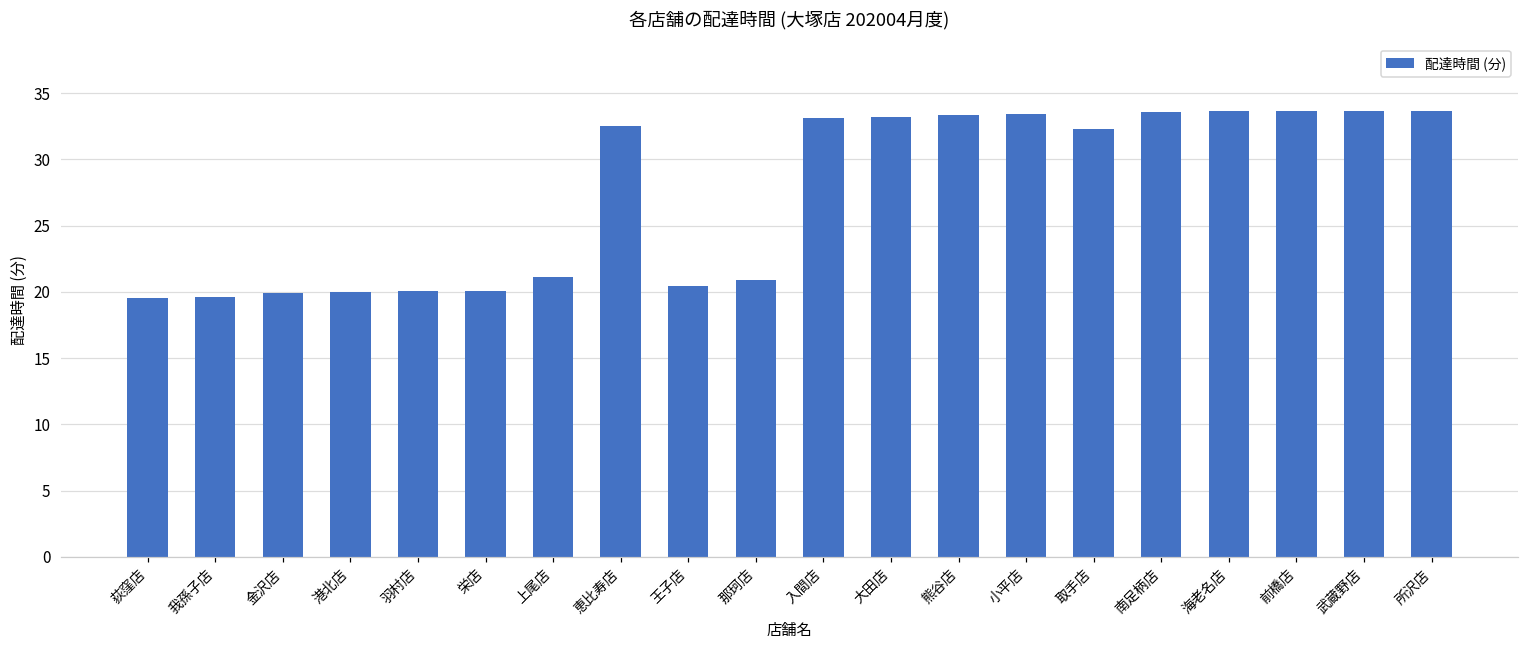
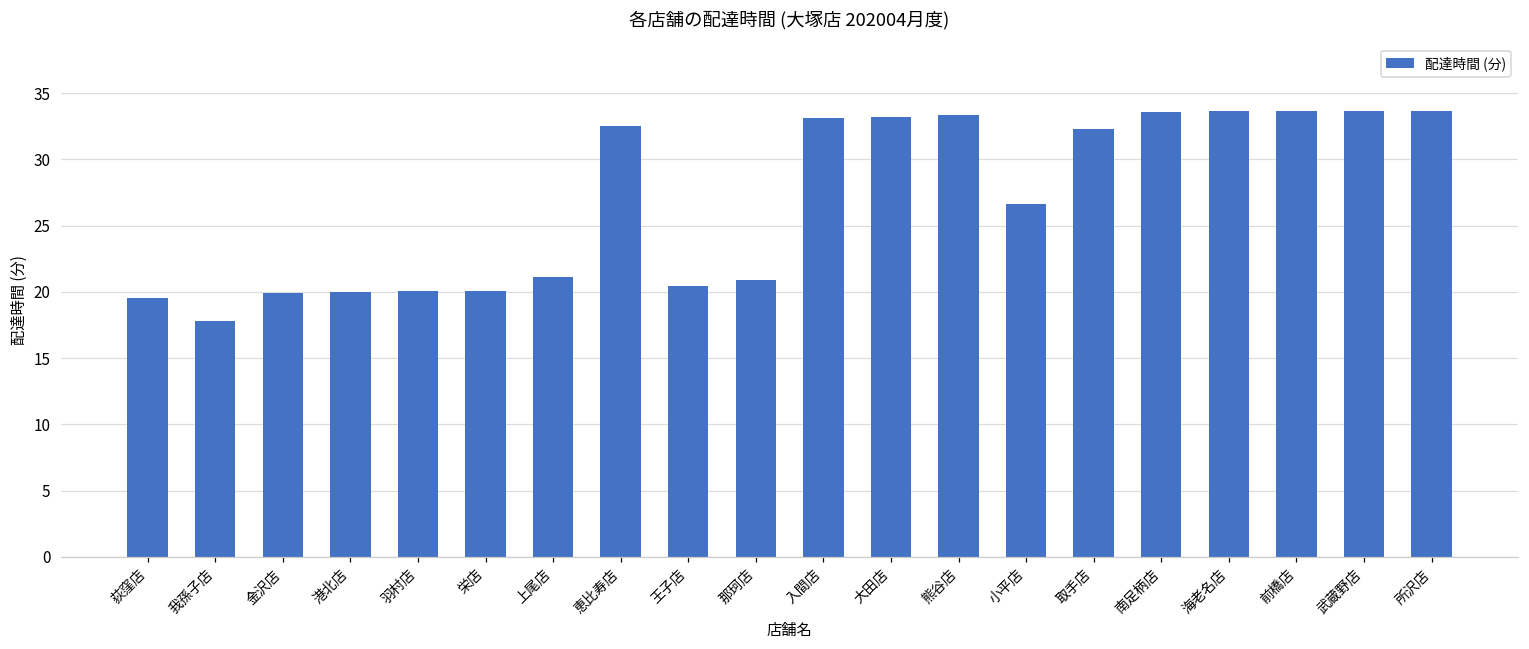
我孫子店: 19.6 -> 17.8
小平店: 33.4 -> 26.6
